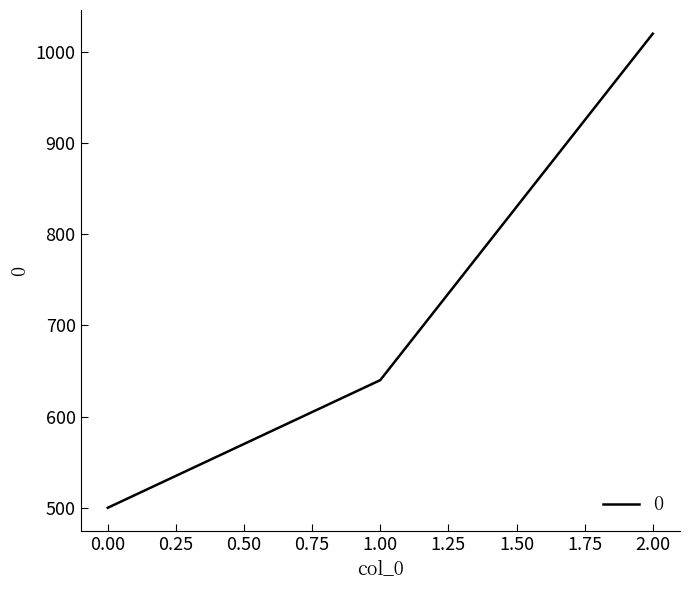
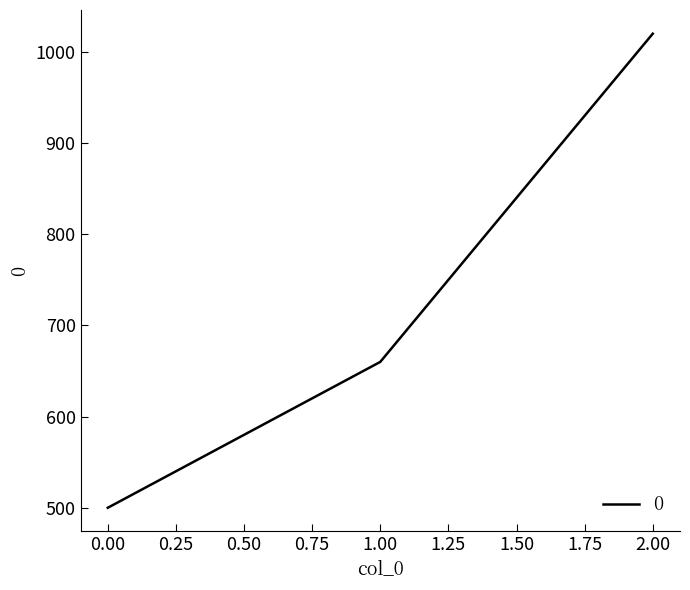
1.00: 640 -> 660
